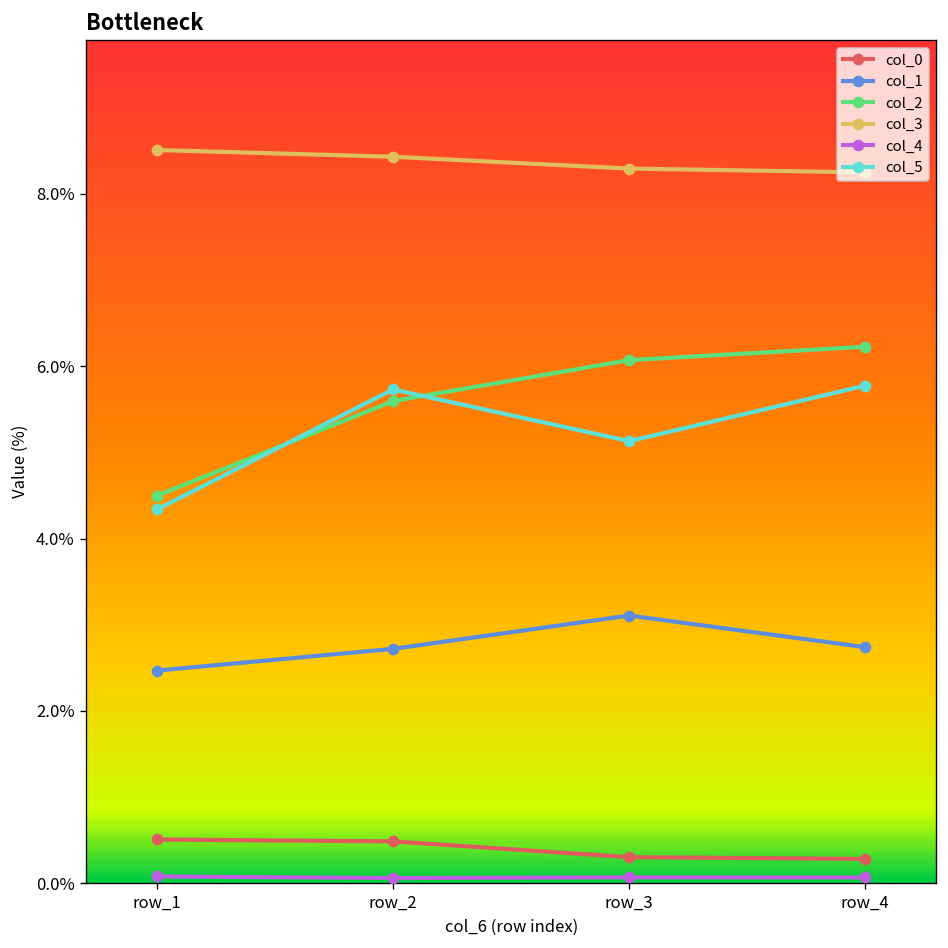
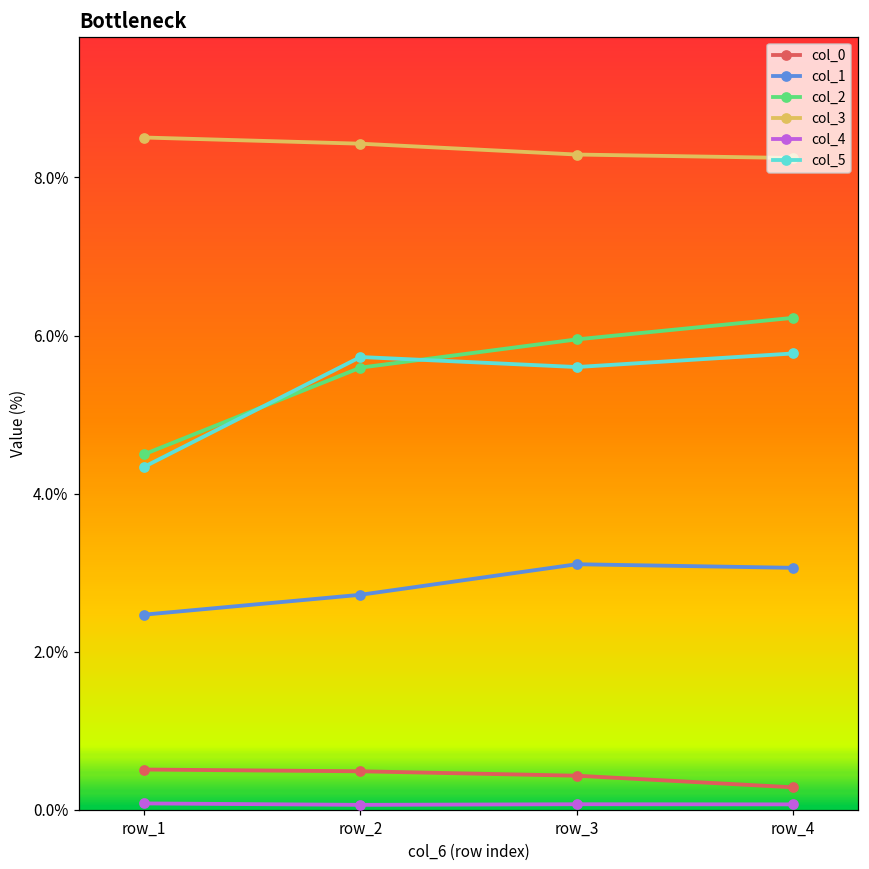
col_0, row_3: 0.3% -> 0.4%
col_2, row_3: 6.1% -> 6.0%
col_5, row_3: 5.1% -> 5.6%
col_1, row_4: 2.7% -> 3.1%
